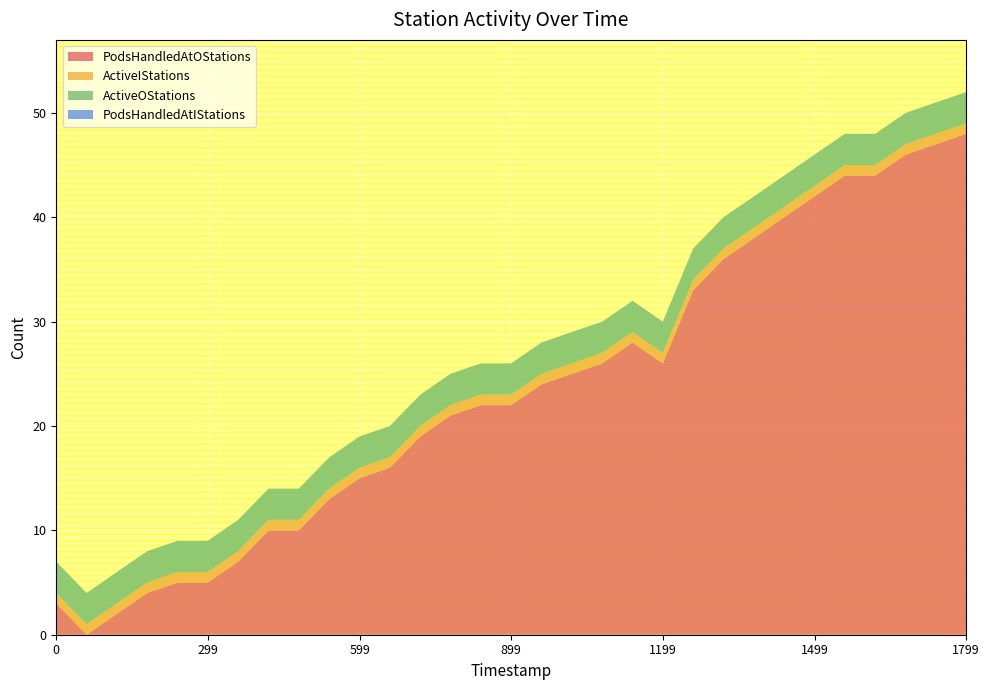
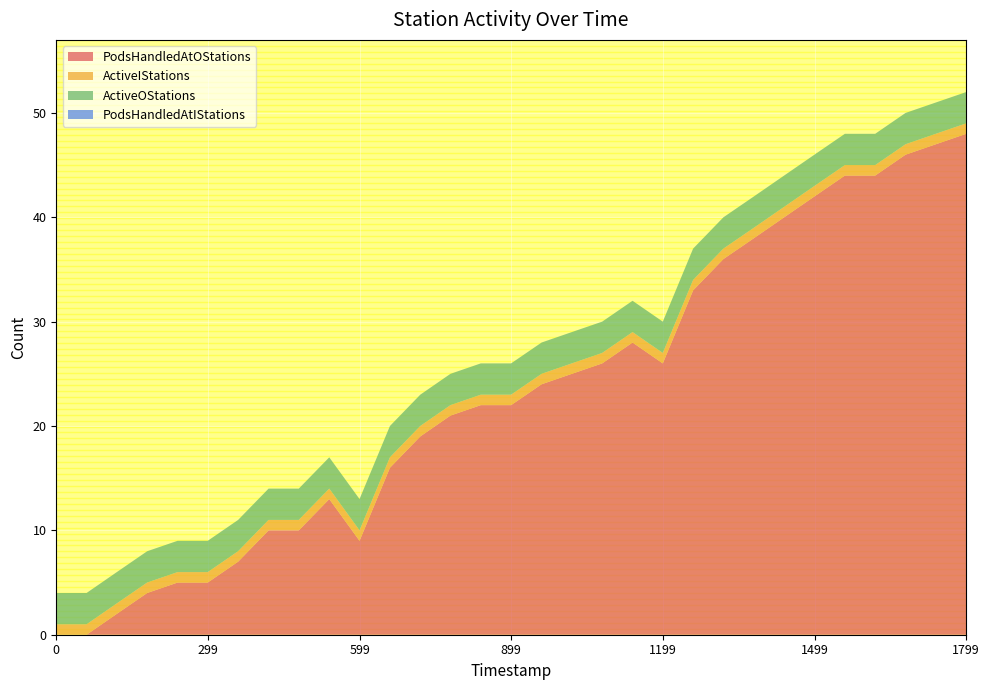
PodsHandledAtOStations, 0: 3 -> 0
PodsHandledAtOStations, 599: 15 -> 9
